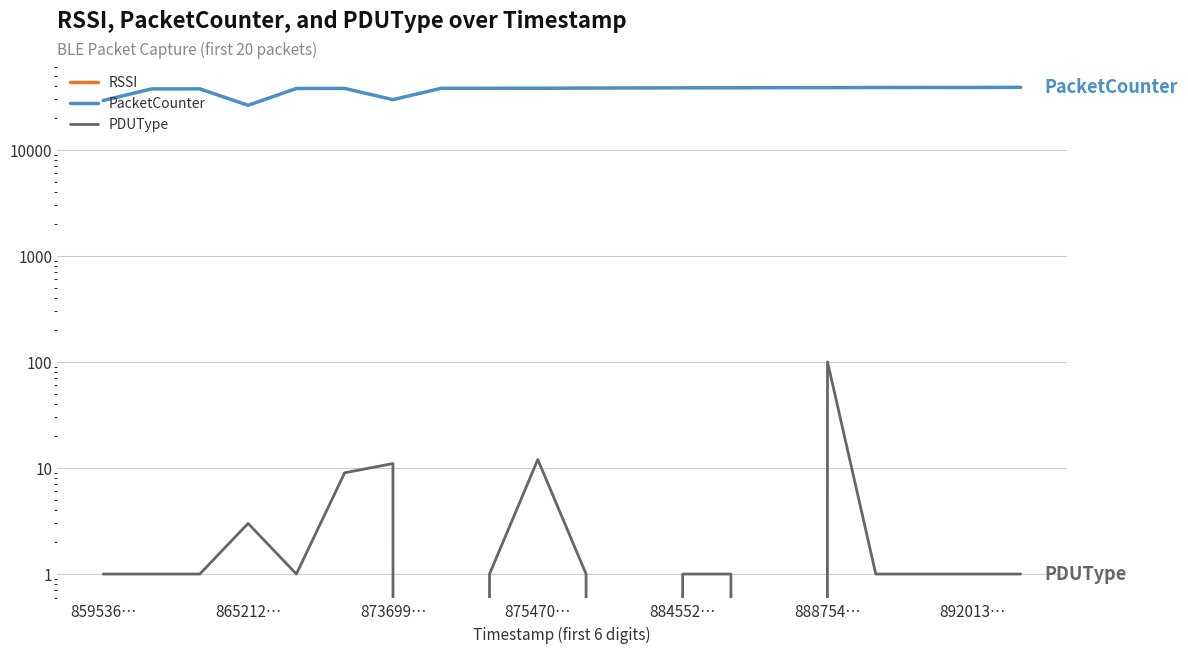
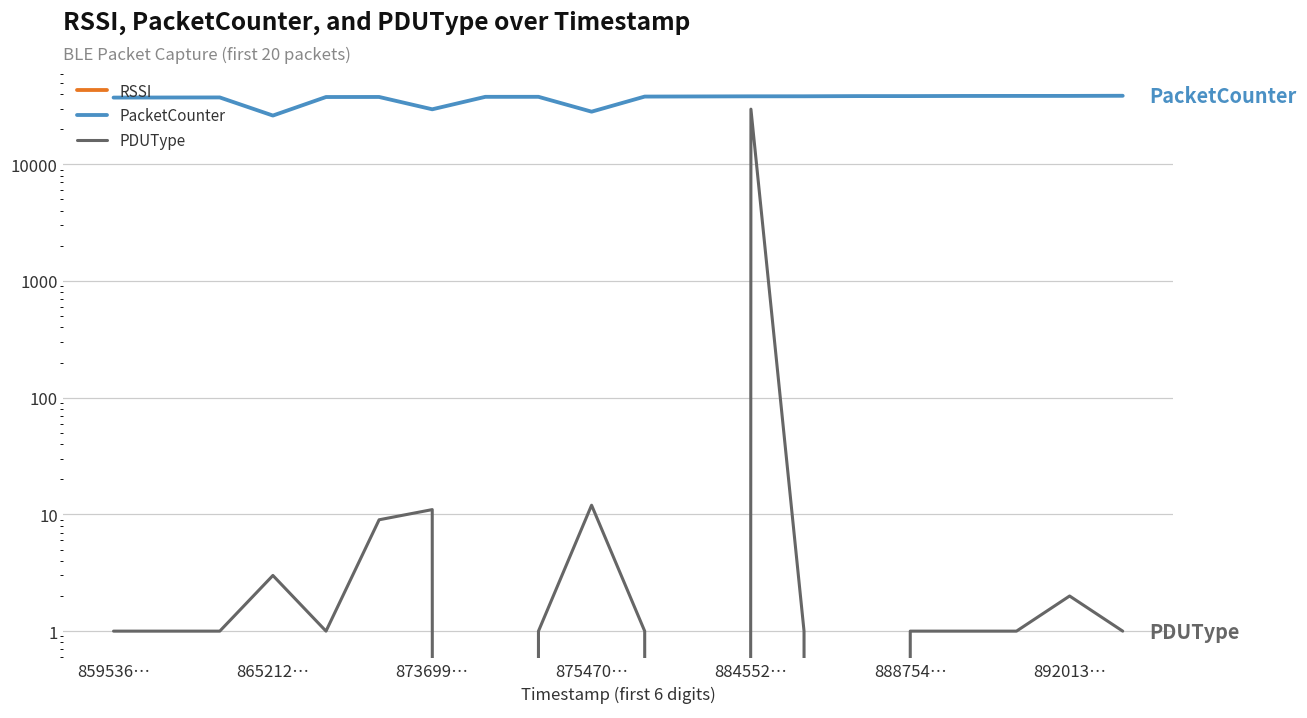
PacketCounter, 859536…: 29000 -> 37000
PacketCounter, 875470…: 38000 -> 28000
PDUType, 884552…: 1 -> 30000
PDUType, 888754…: 100 -> 1
PDUType, 892013…: 1 -> 2
